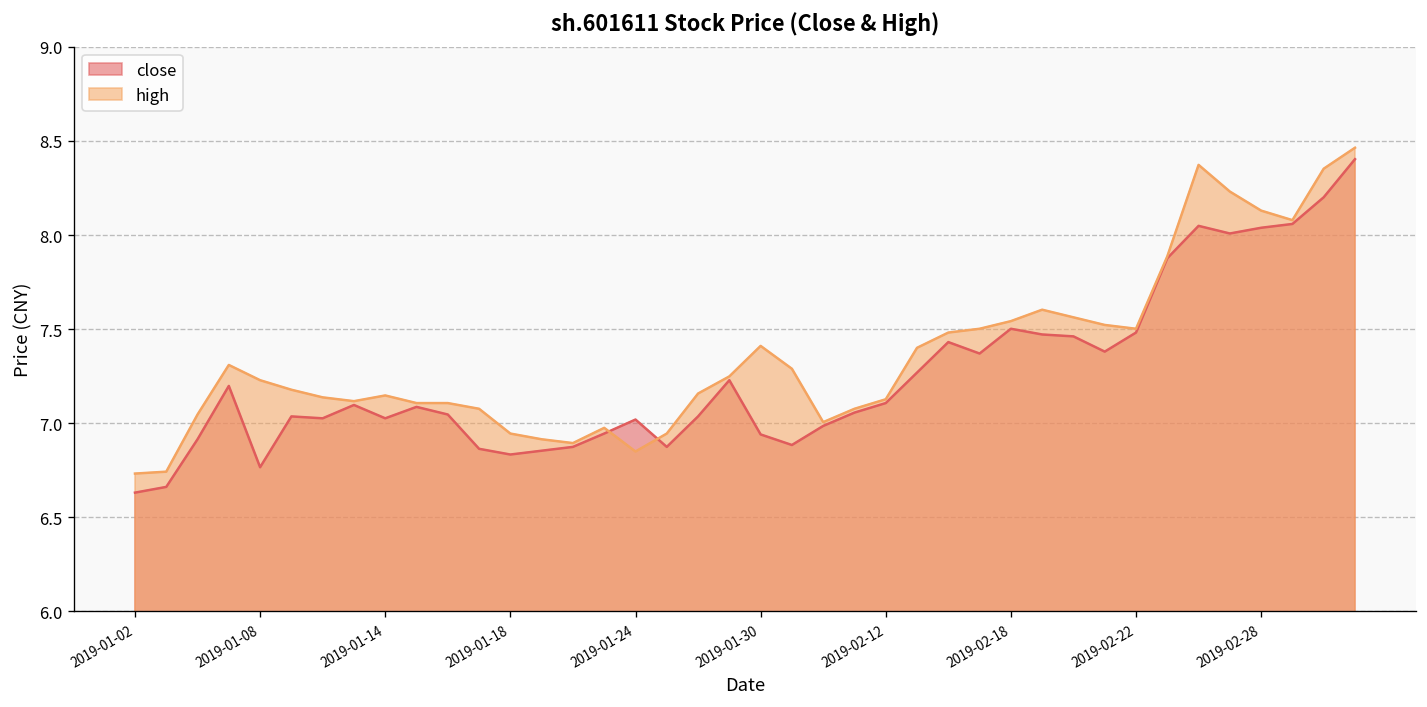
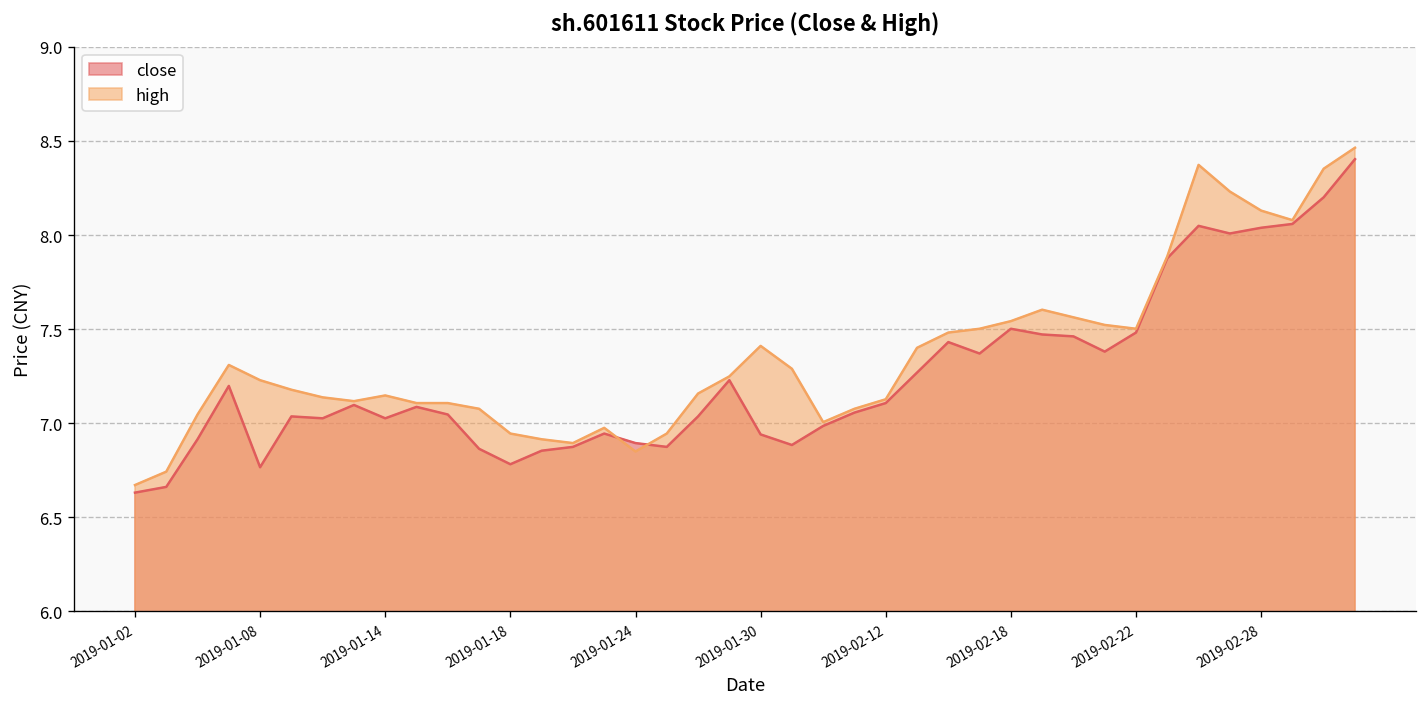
high, 2019-01-02: 6.73 -> 6.67
close, 2019-01-18: 6.83 -> 6.78
close, 2019-01-24: 7.02 -> 6.89
